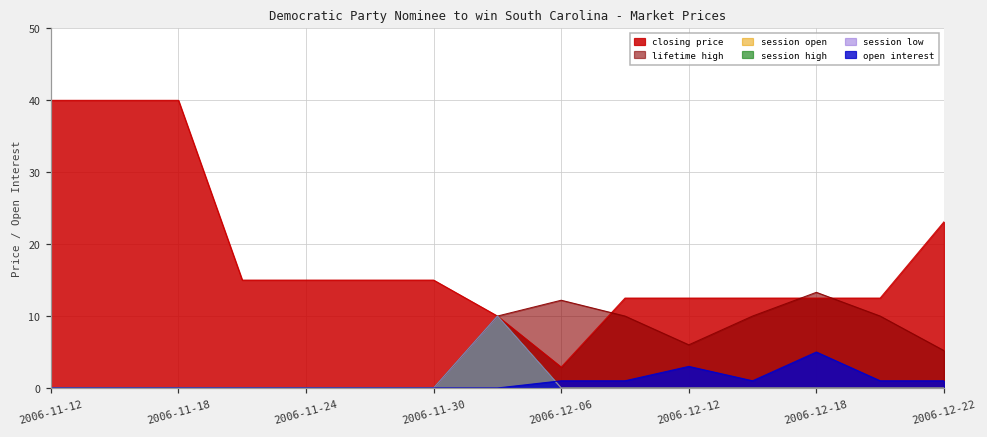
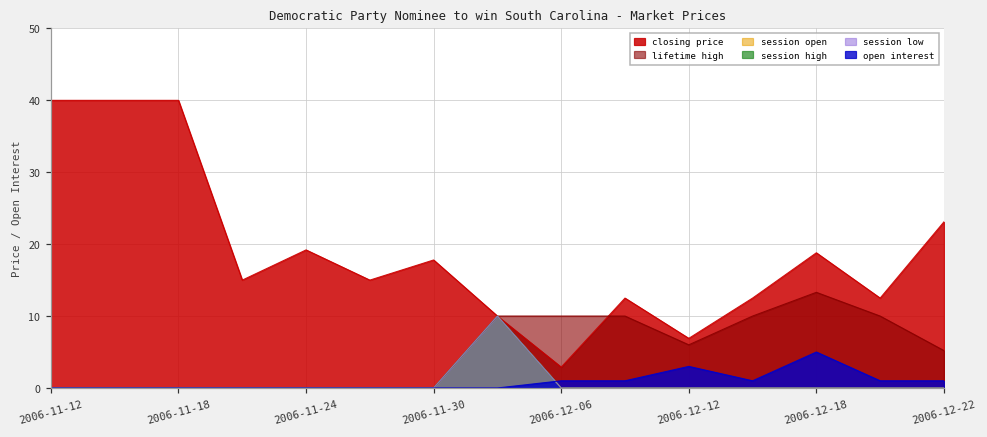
closing price, 2006-11-24: 15 -> 19
closing price, 2006-11-30: 15 -> 18
lifetime high, 2006-12-06: 12 -> 10
closing price, 2006-12-12: 13 -> 7
closing price, 2006-12-18: 13 -> 19
